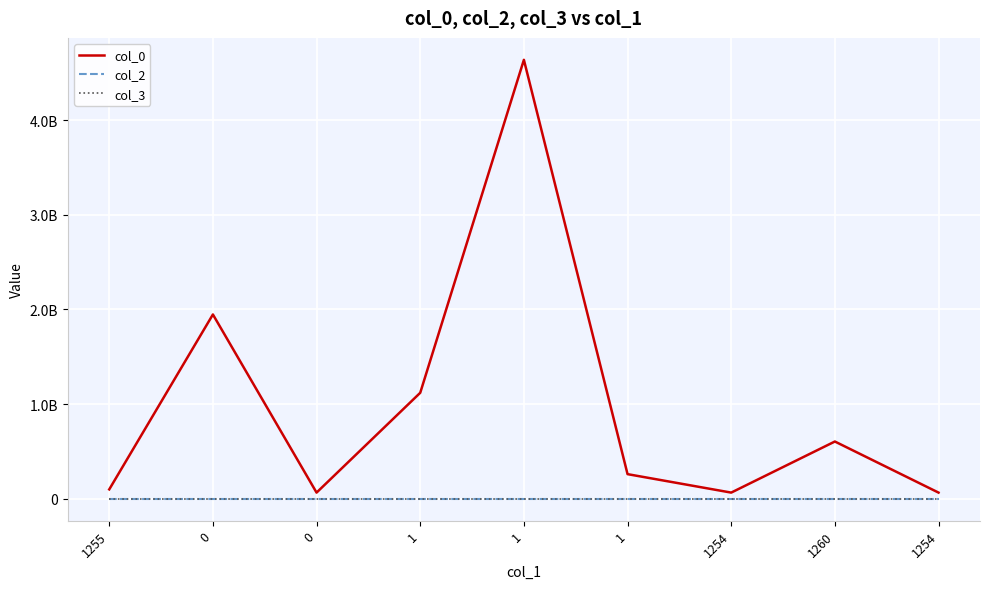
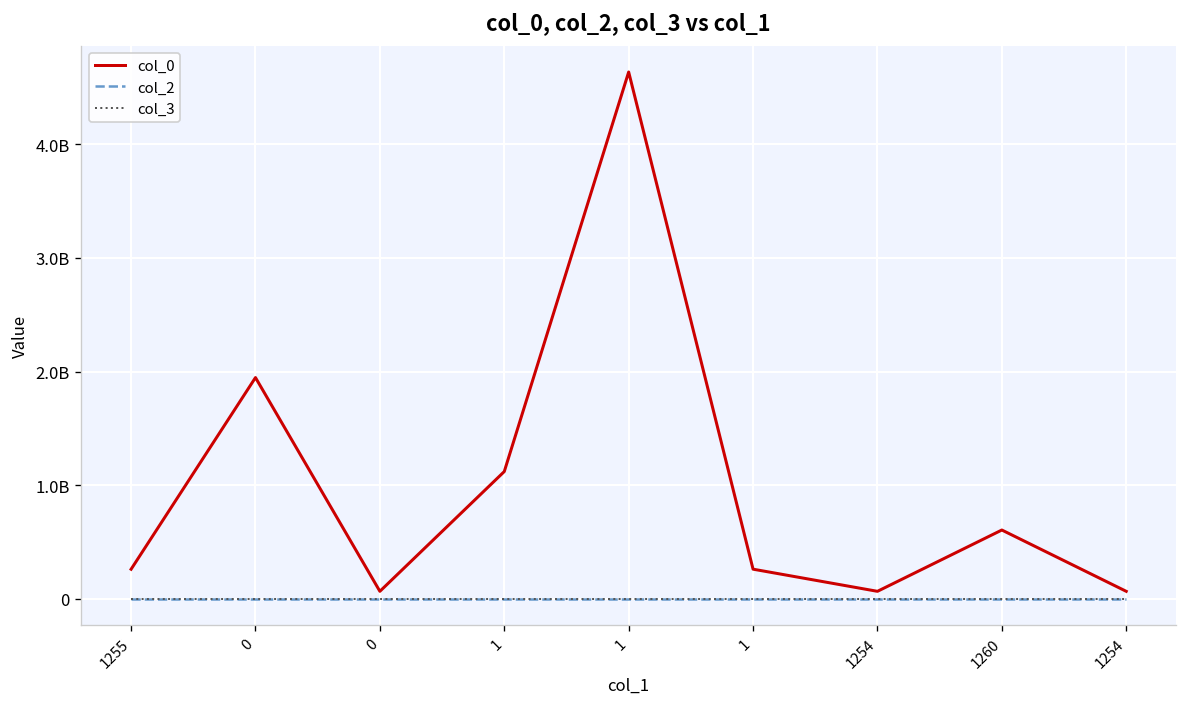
col_0, 1255: 100000000 -> 300000000
